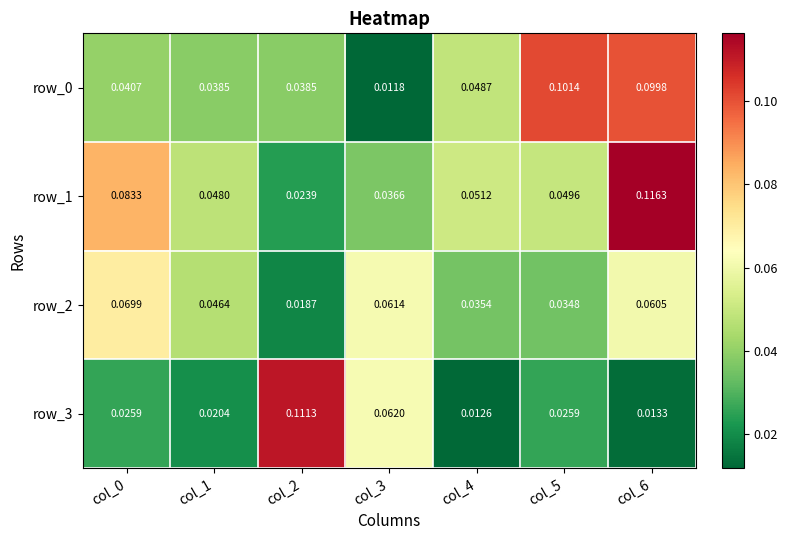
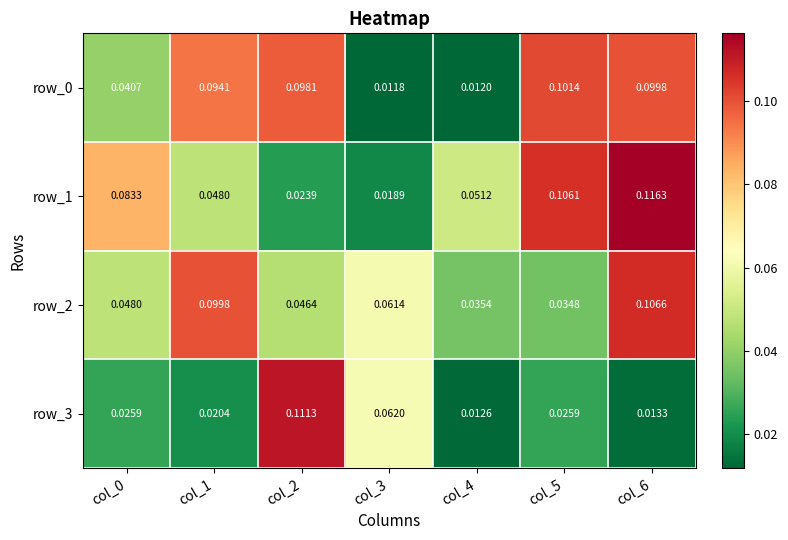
row_0, col_1: 0.0385 -> 0.0941
row_0, col_2: 0.0385 -> 0.0981
row_0, col_4: 0.0487 -> 0.0120
row_1, col_3: 0.0366 -> 0.0189
row_1, col_5: 0.0496 -> 0.1061
row_2, col_0: 0.0699 -> 0.0480
row_2, col_1: 0.0464 -> 0.0998
row_2, col_2: 0.0187 -> 0.0464
row_2, col_6: 0.0605 -> 0.1066
